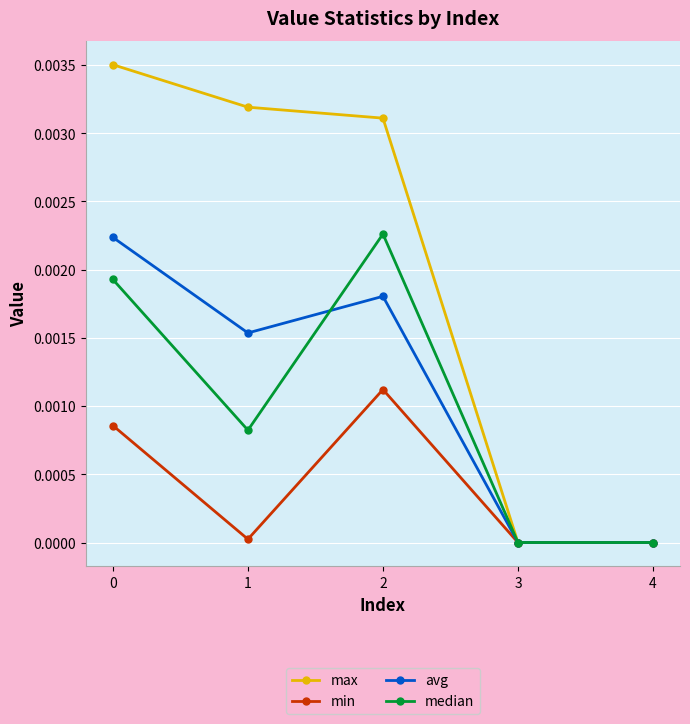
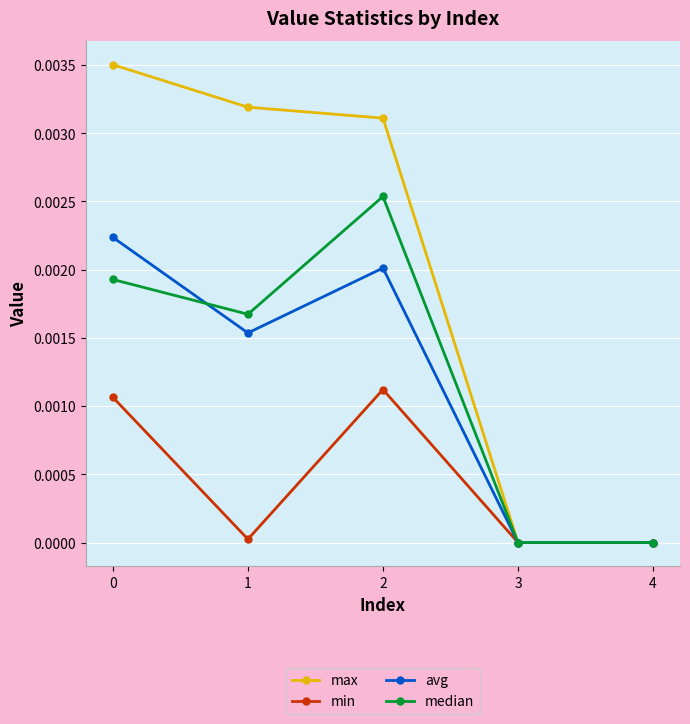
min, 0: 0.00086 -> 0.00106
median, 1: 0.00082 -> 0.00167
avg, 2: 0.00180 -> 0.00201
median, 2: 0.00226 -> 0.00254
